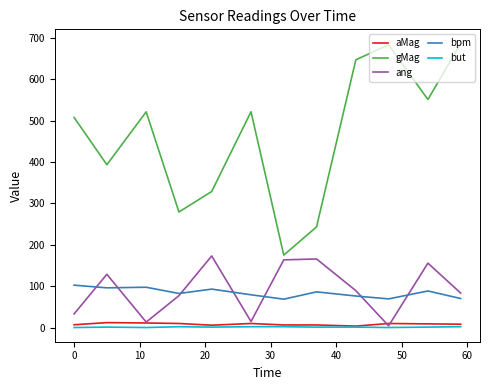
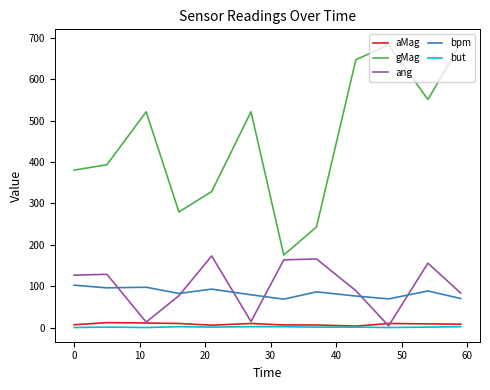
gMag, 0: 510 -> 380
ang, 0: 30 -> 130
